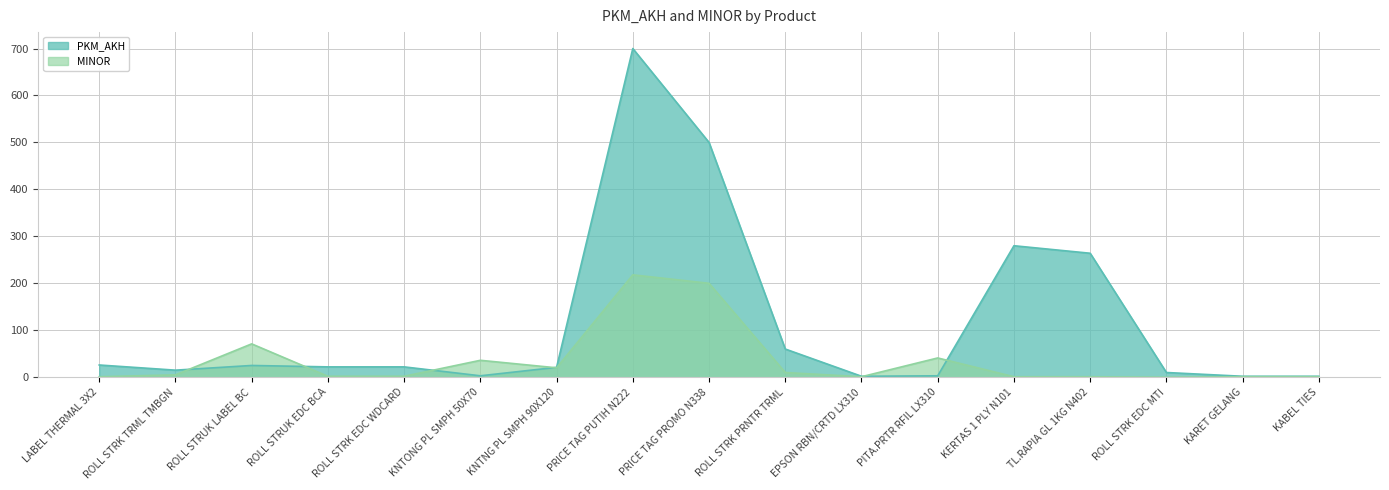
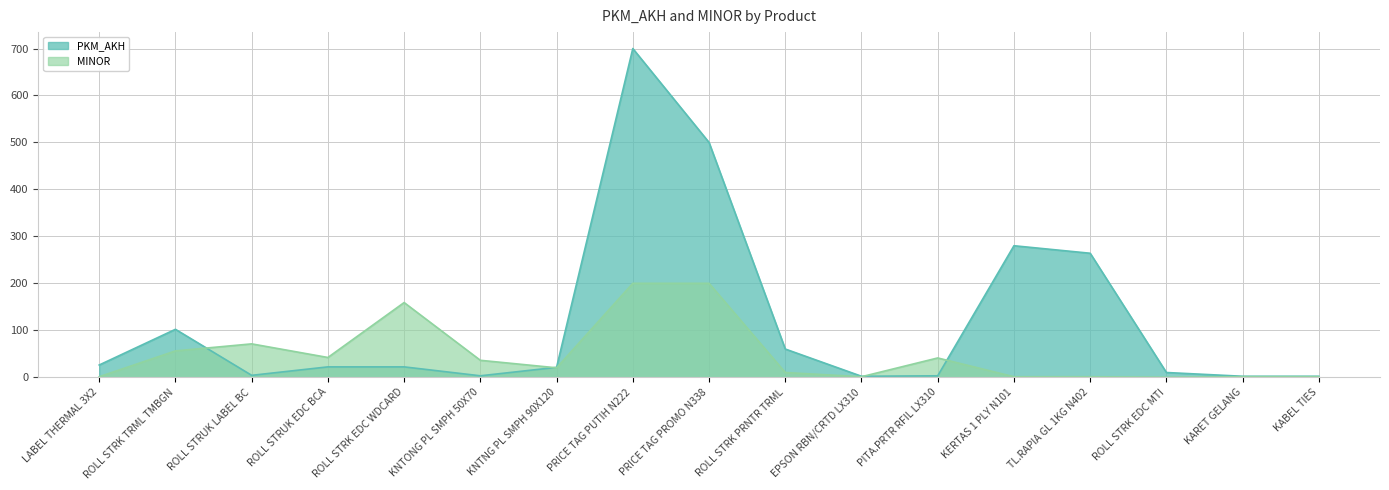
PKM_AKH, ROLL STRK TRML TMBGN: 20 -> 100
MINOR, ROLL STRK TRML TMBGN: 10 -> 60
PKM_AKH, ROLL STRUK LABEL BC: 30 -> 0
MINOR, ROLL STRUK EDC BCA: 0 -> 40
MINOR, ROLL STRK EDC WDCARD: 0 -> 160
MINOR, PRICE TAG PUTIH N222: 220 -> 200
